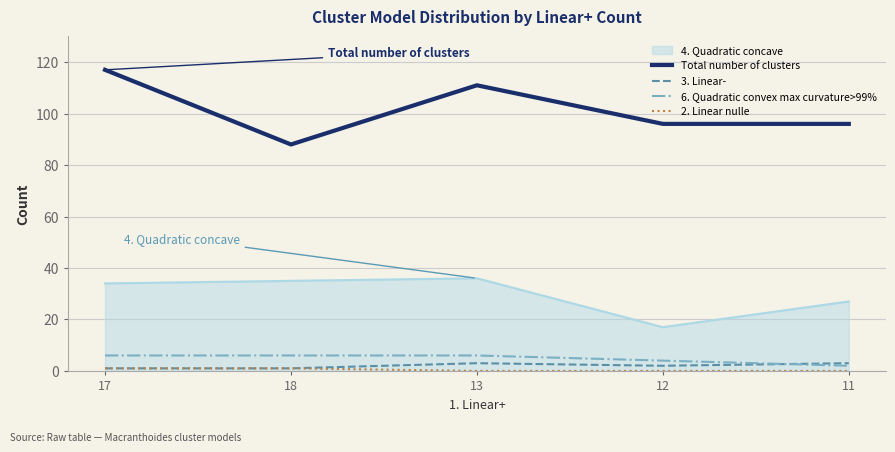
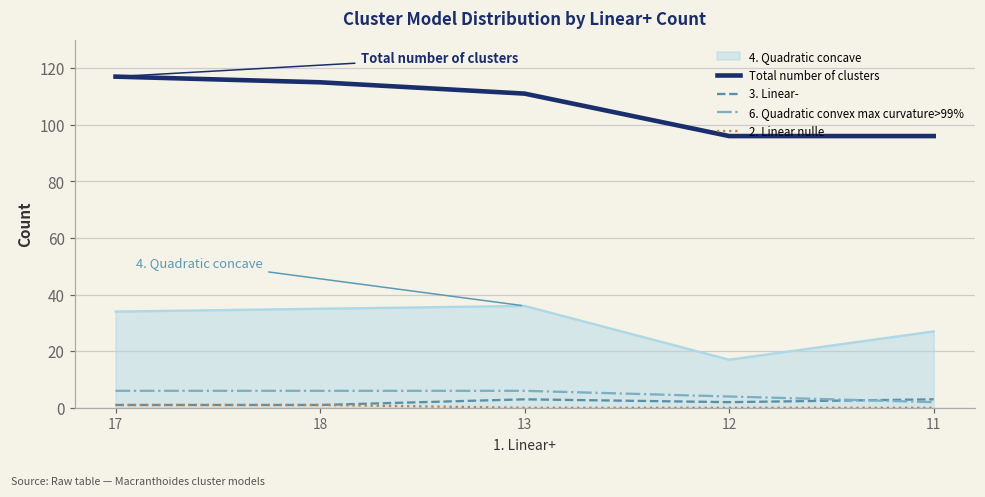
Total number of clusters, 18: 88 -> 115
